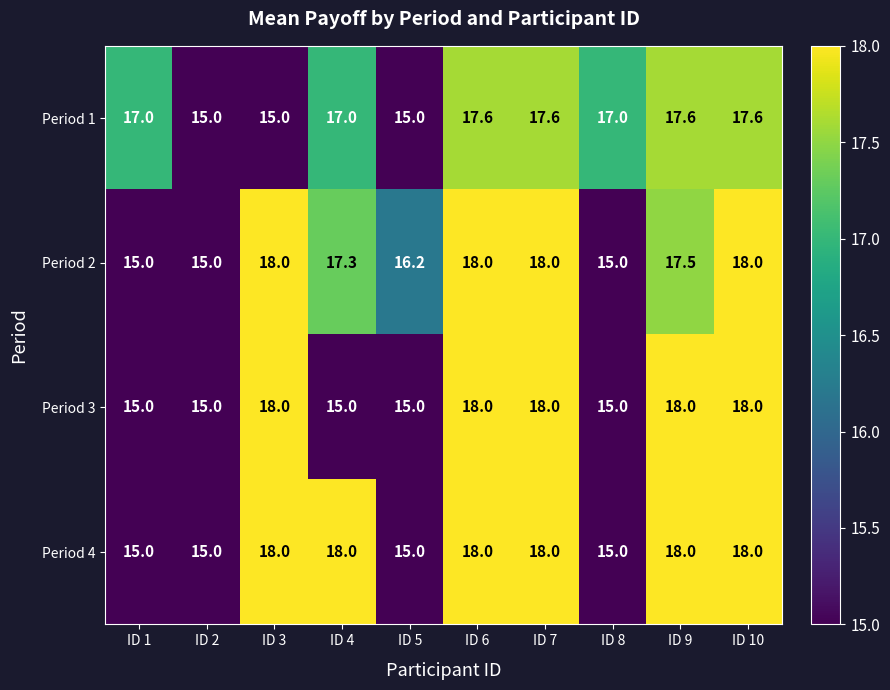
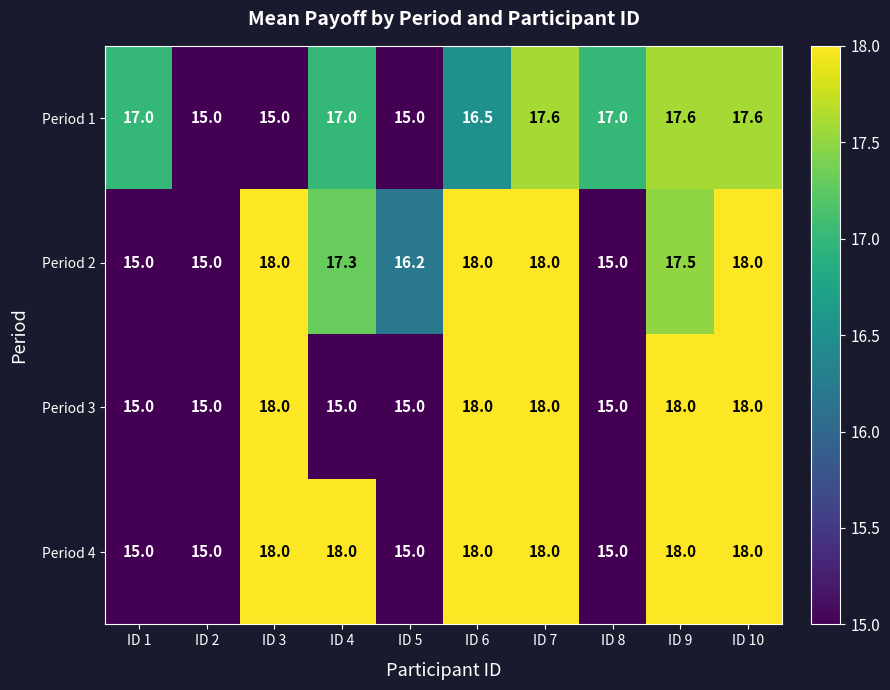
Period 1, ID 6: 17.6 -> 16.5
